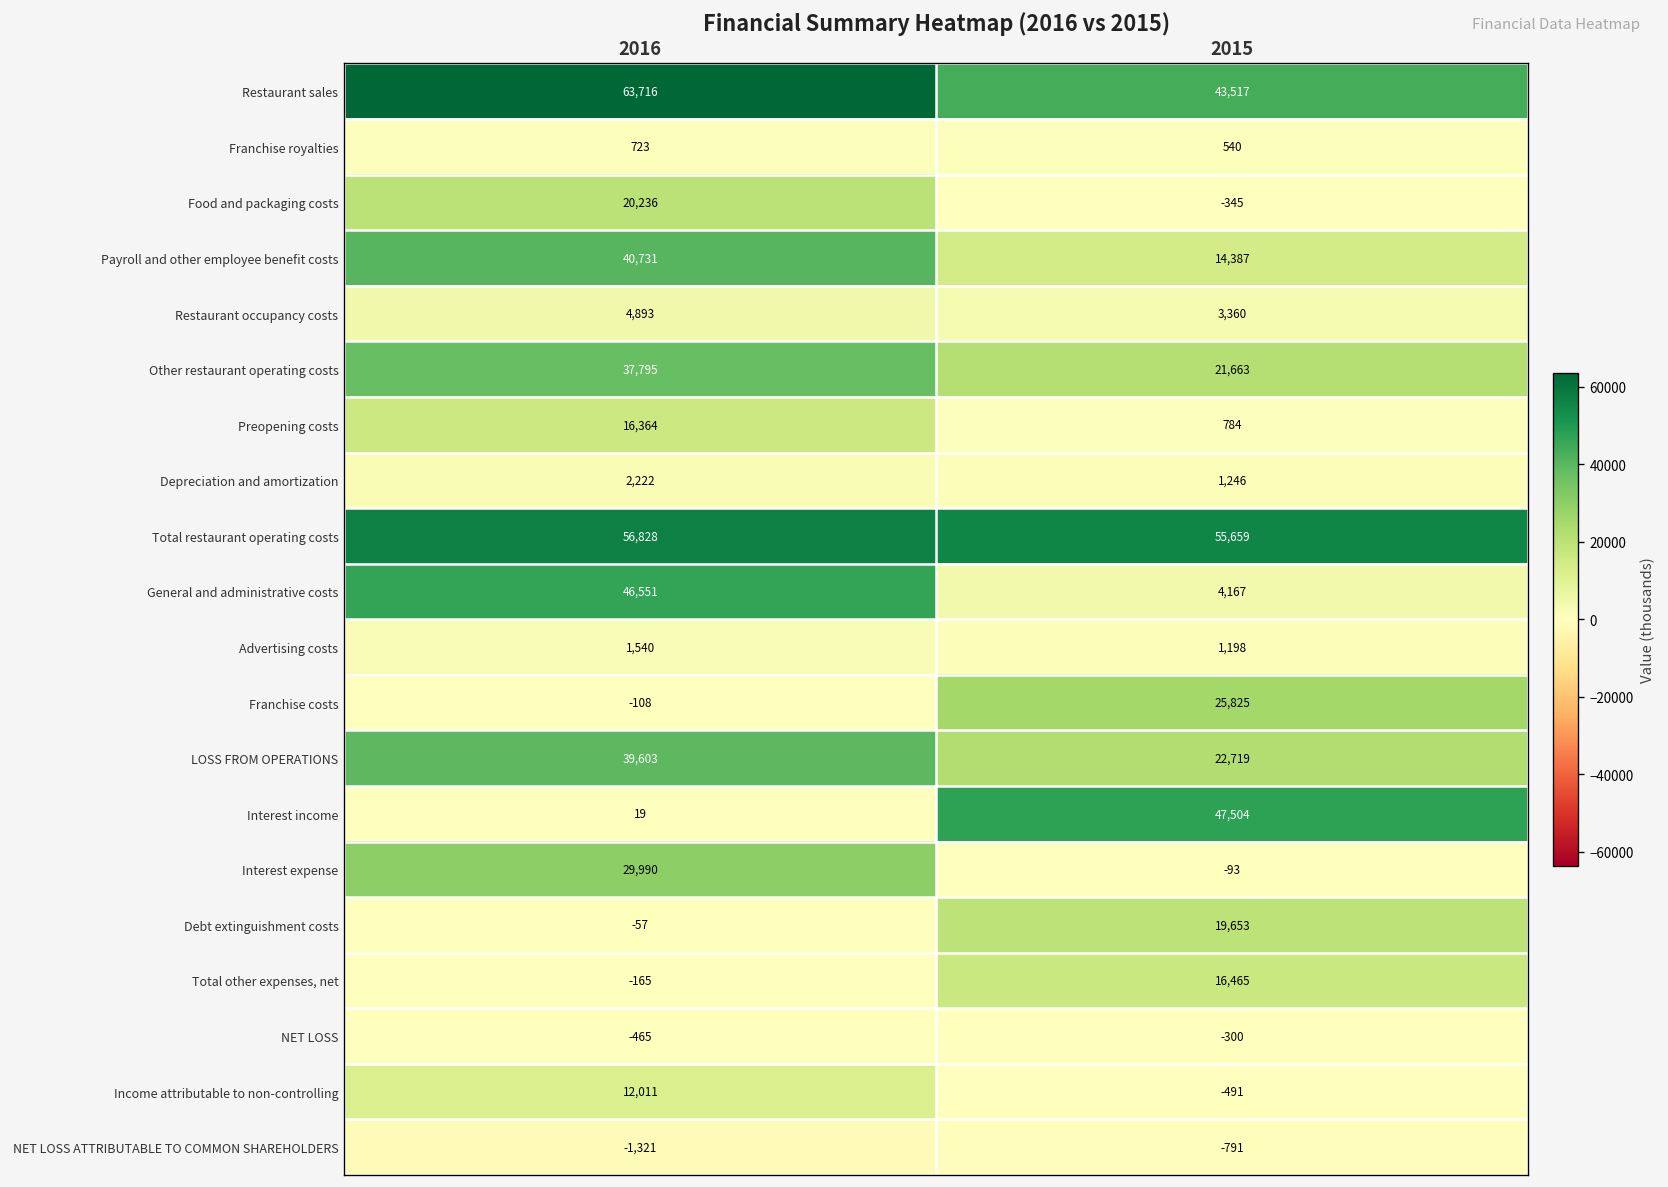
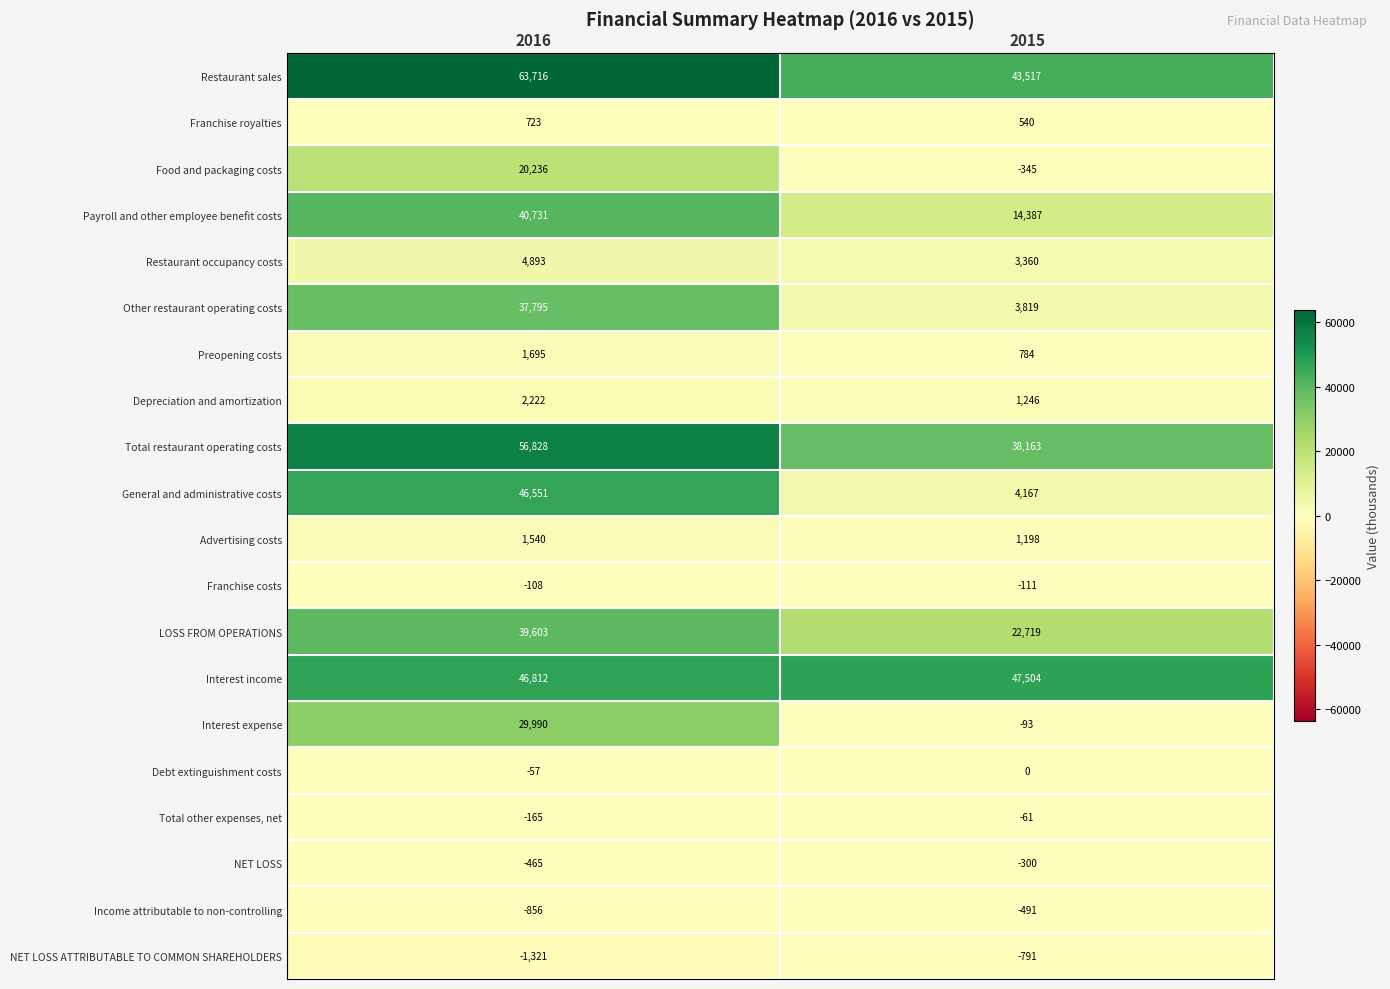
Other restaurant operating costs, 2015: 21,663 -> 3,819
Preopening costs, 2016: 16,364 -> 1,695
Total restaurant operating costs, 2015: 55,659 -> 38,163
Franchise costs, 2015: 25,825 -> -111
Interest income, 2016: 19 -> 46,812
Debt extinguishment costs, 2015: 19,653 -> 0
Total other expenses, net, 2015: 16,465 -> -61
Income attributable to non-controlling, 2016: 12,011 -> -856
